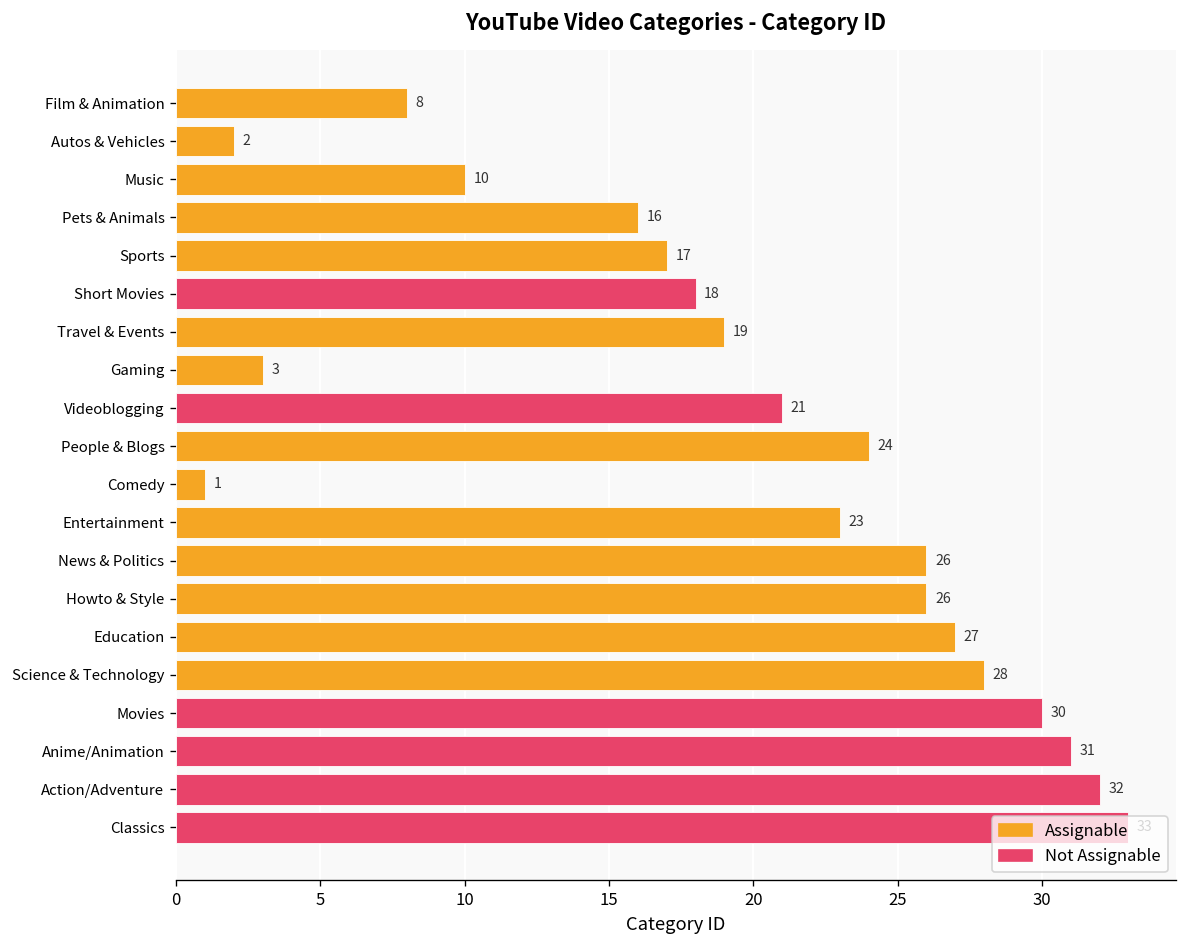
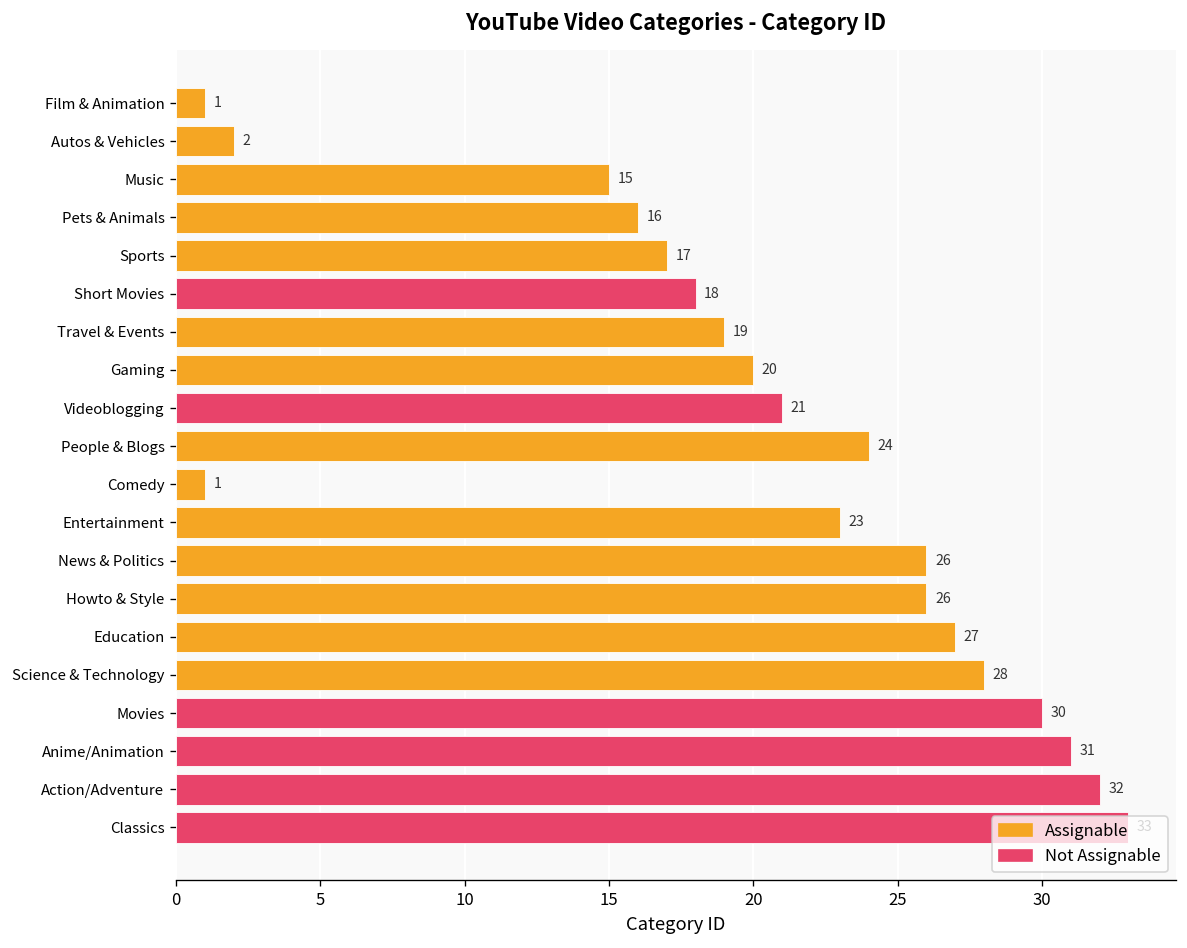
Film & Animation: 8 -> 1
Music: 10 -> 15
Gaming: 3 -> 20
